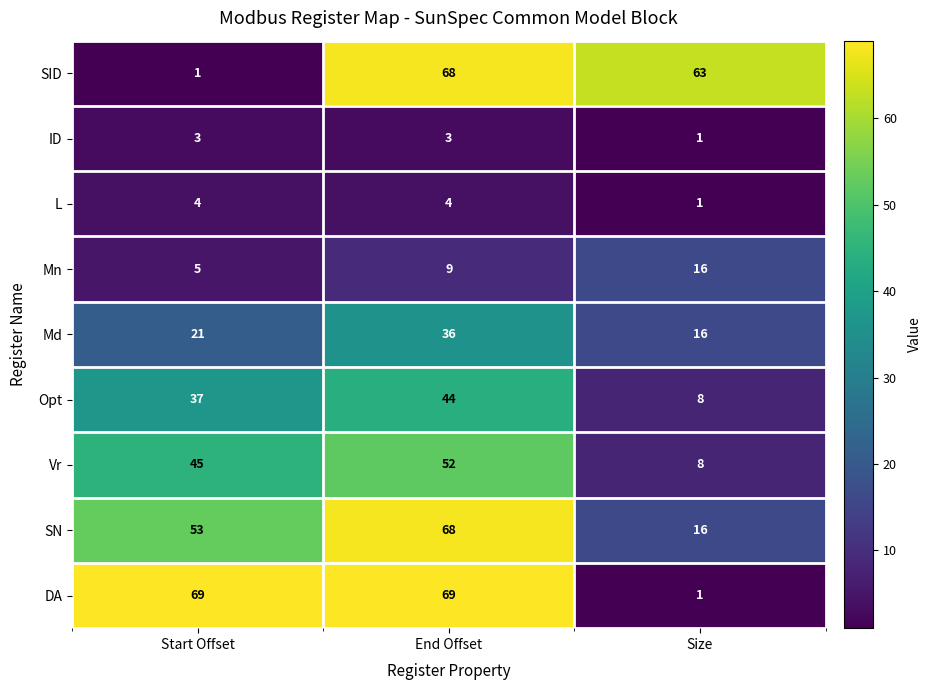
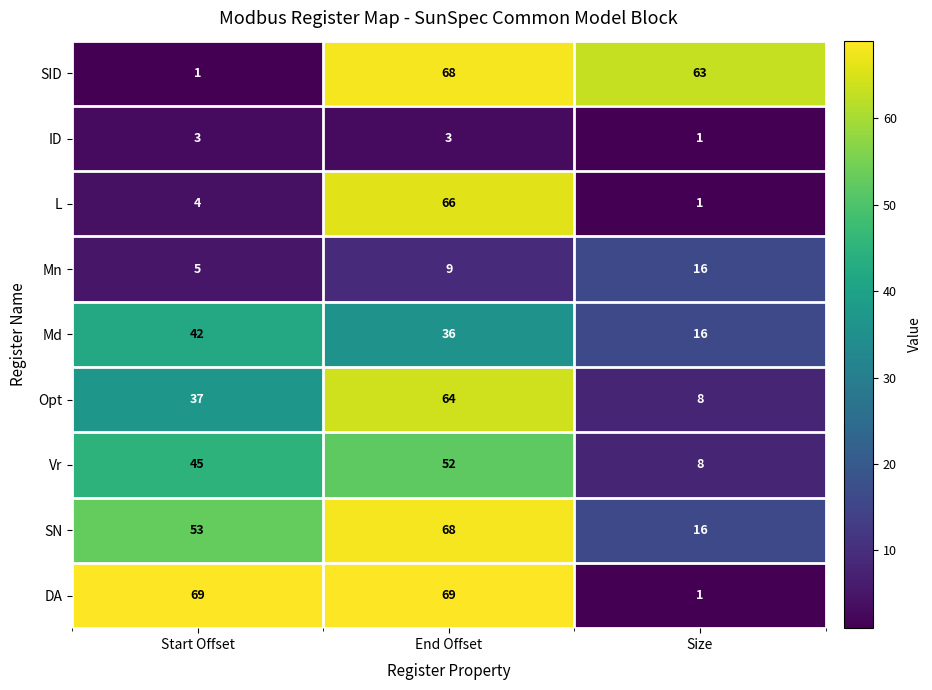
L, End Offset: 4 -> 66
Md, Start Offset: 21 -> 42
Opt, End Offset: 44 -> 64
